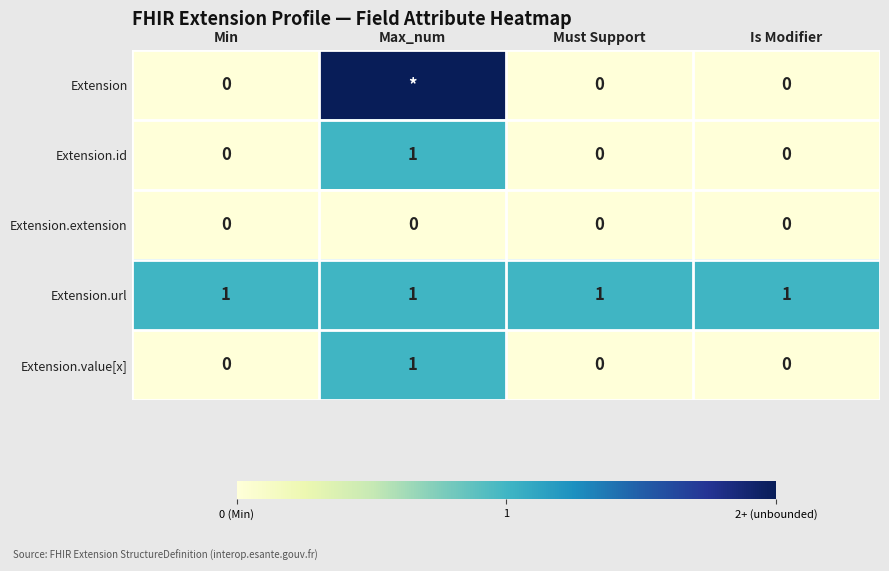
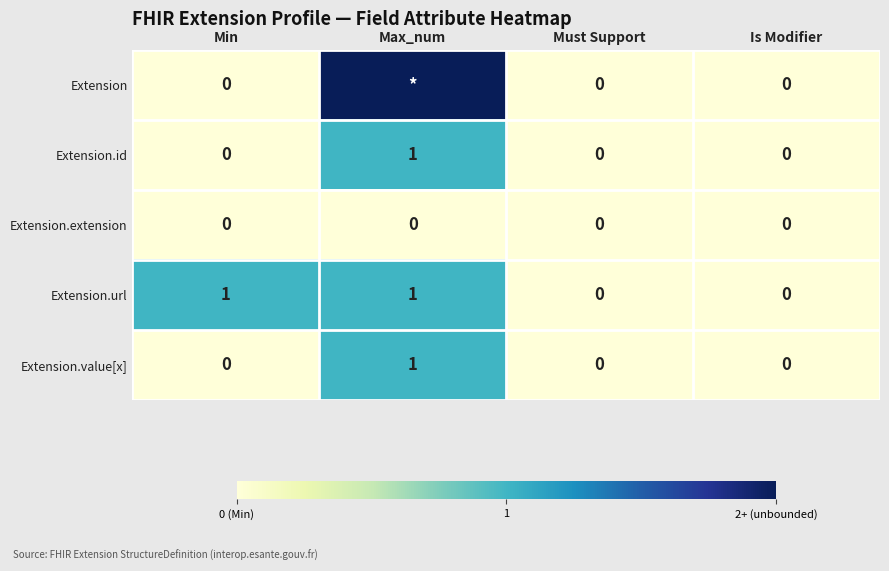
Extension.url, Must Support: 1 -> 0
Extension.url, Is Modifier: 1 -> 0
